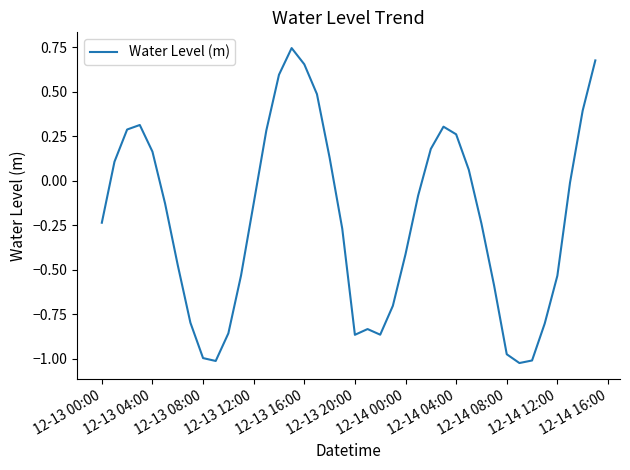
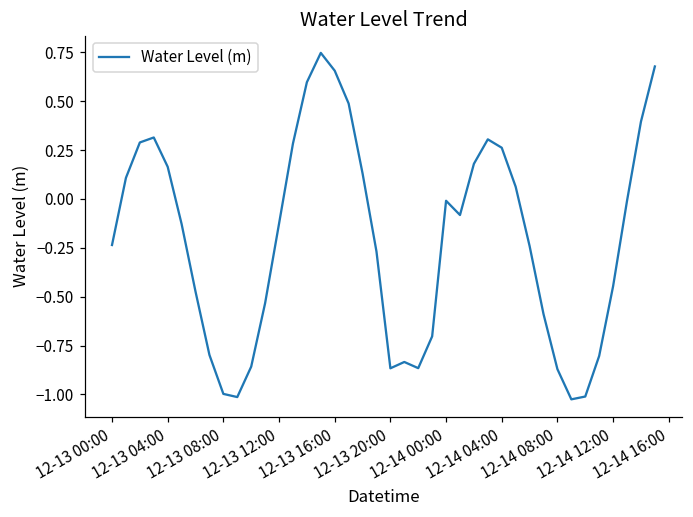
12-14 00:00: -0.41 -> -0.01
12-14 08:00: -0.98 -> -0.87
12-14 12:00: -0.53 -> -0.45
